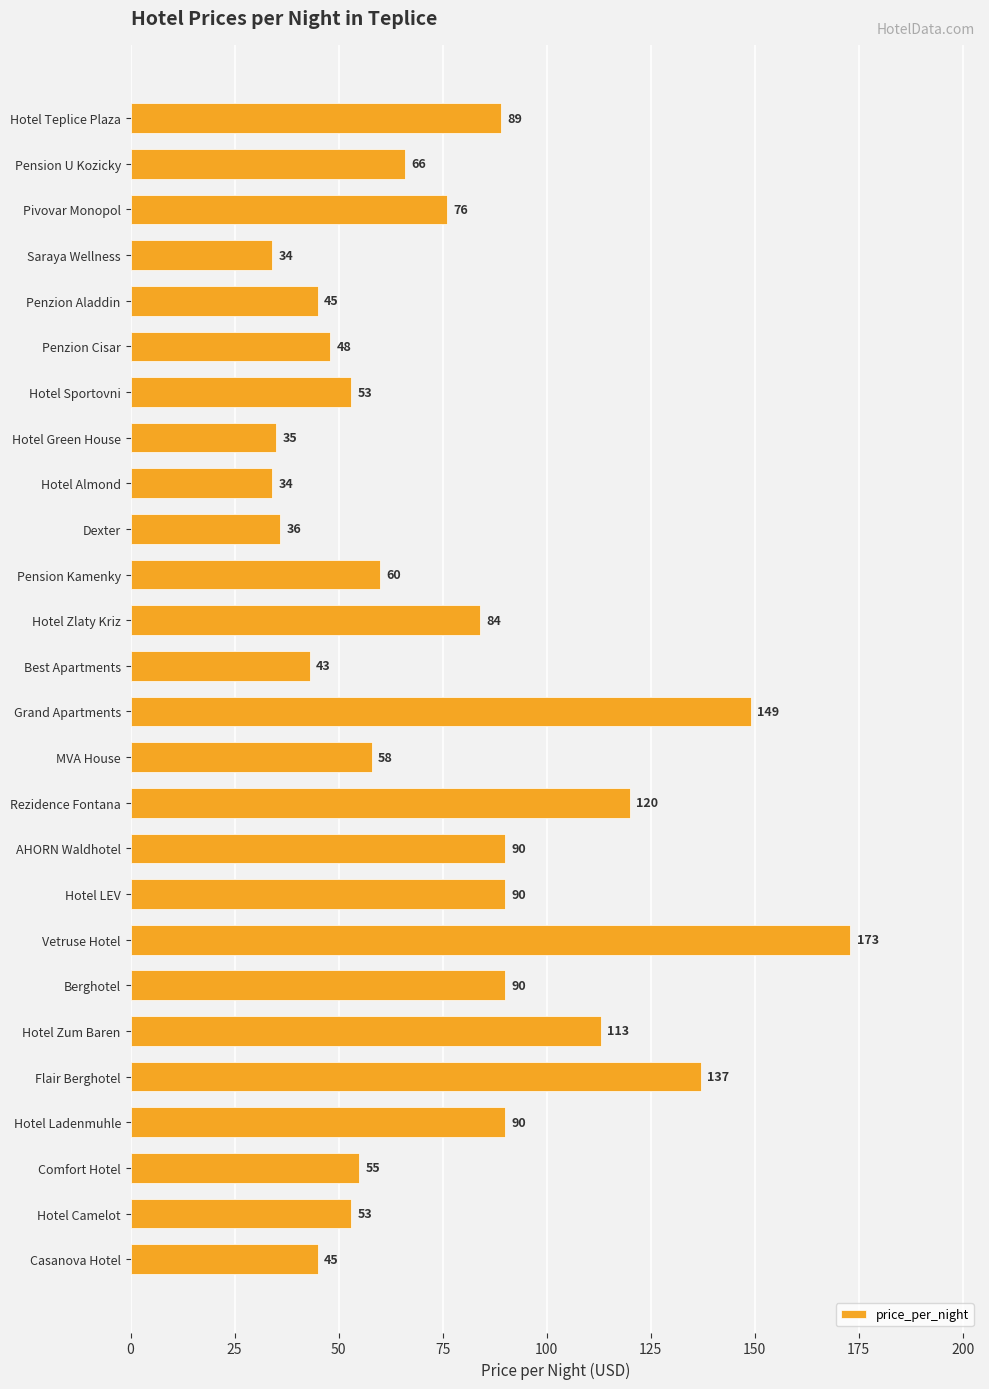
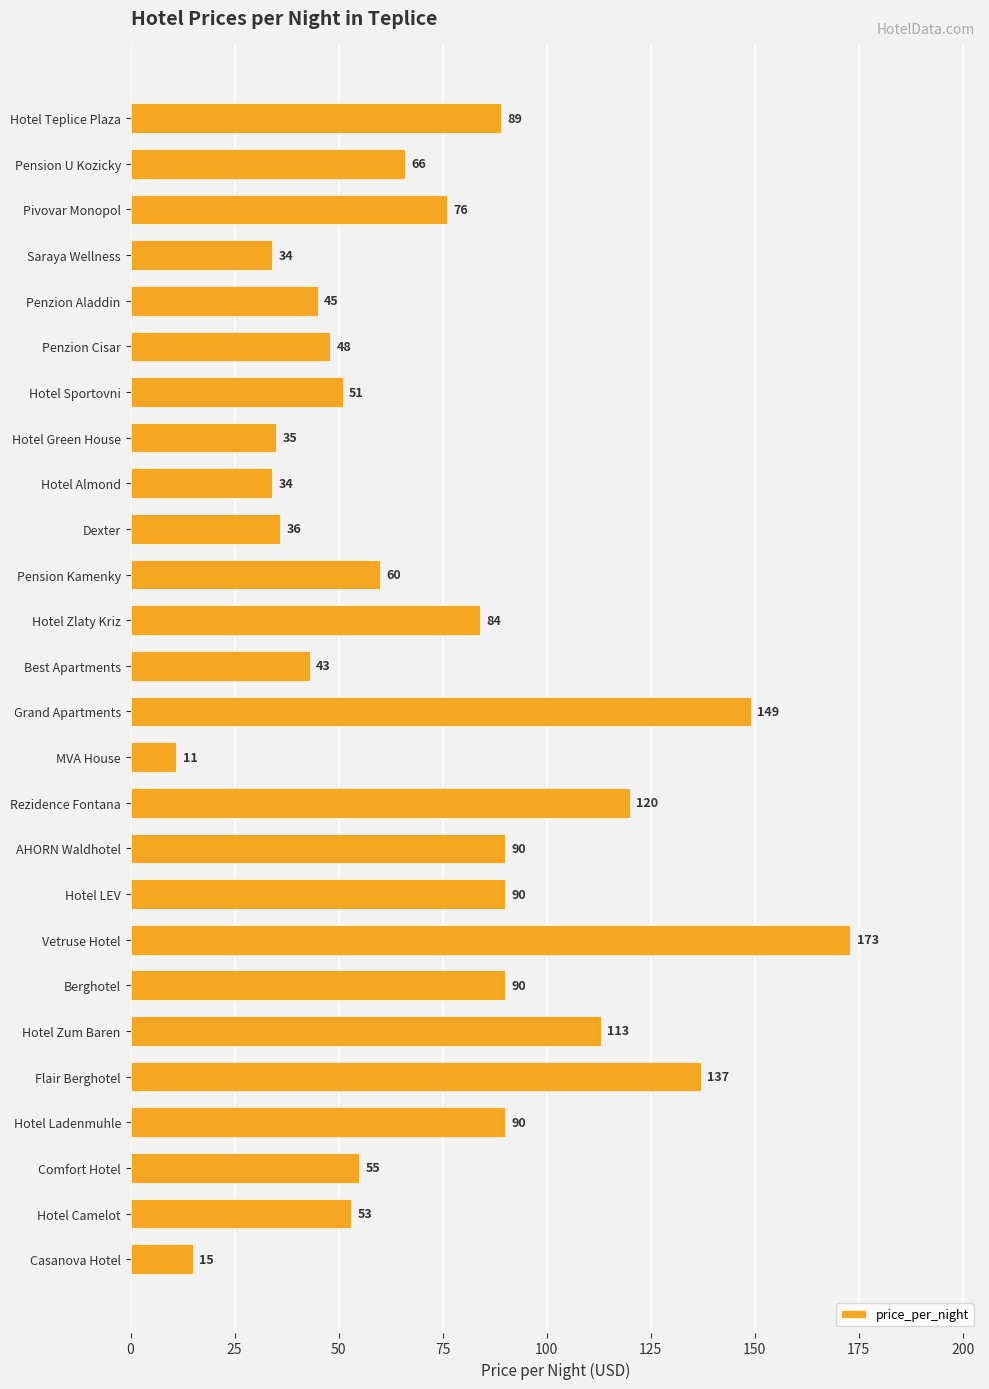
Hotel Sportovni: 53 -> 51
MVA House: 58 -> 11
Casanova Hotel: 45 -> 15
